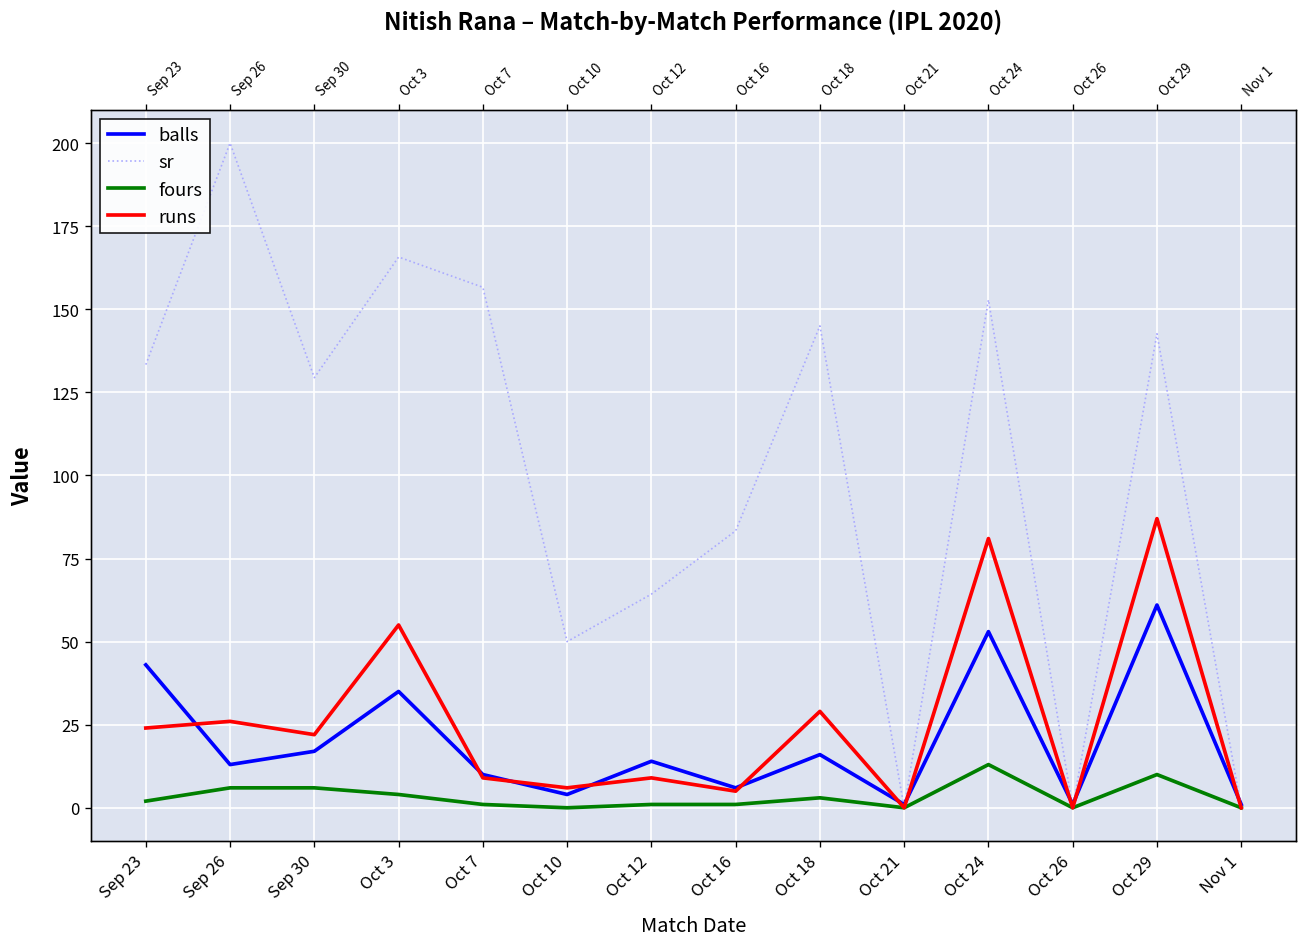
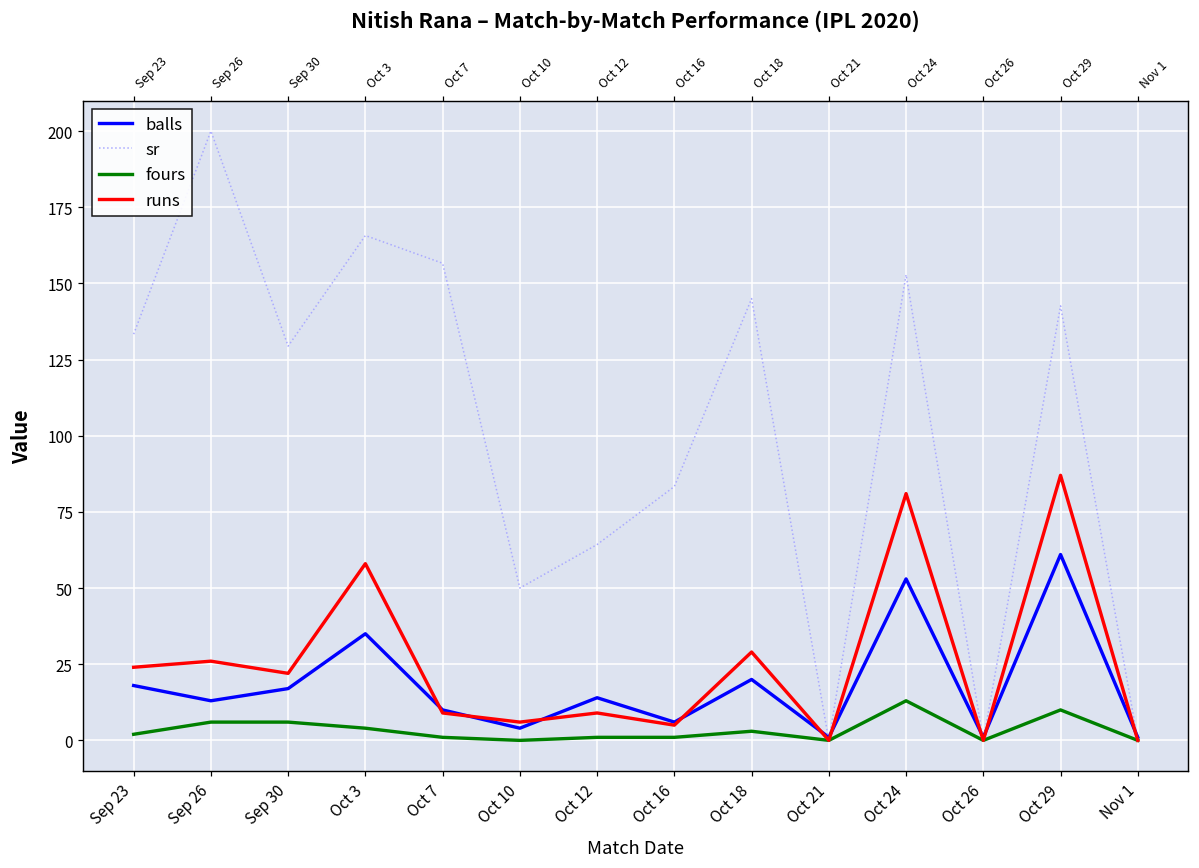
balls, Sep 23: 43 -> 18
runs, Oct 3: 55 -> 58
balls, Oct 18: 16 -> 20
